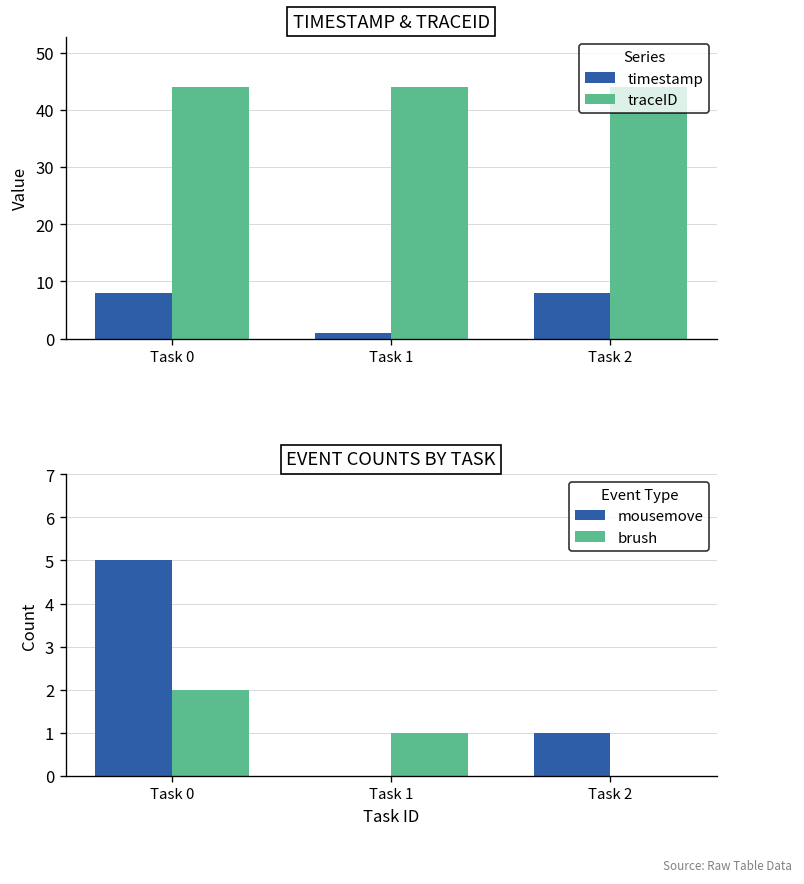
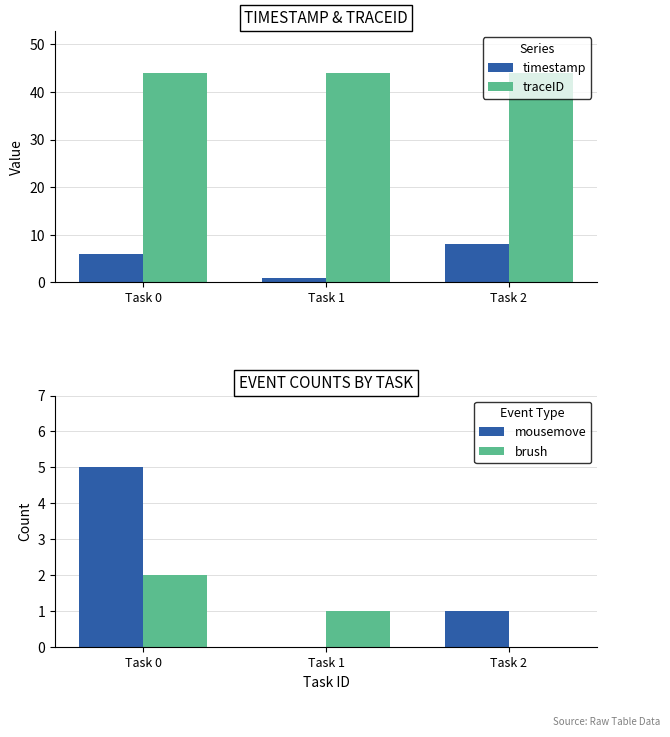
TIMESTAMP & TRACEID, timestamp, Task 0: 8 -> 6
